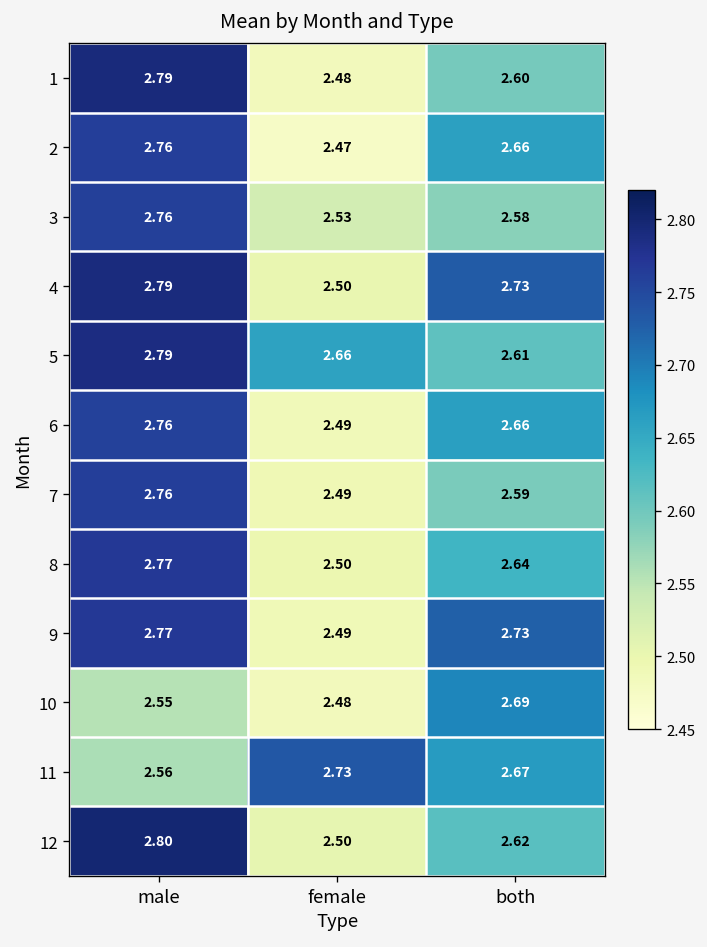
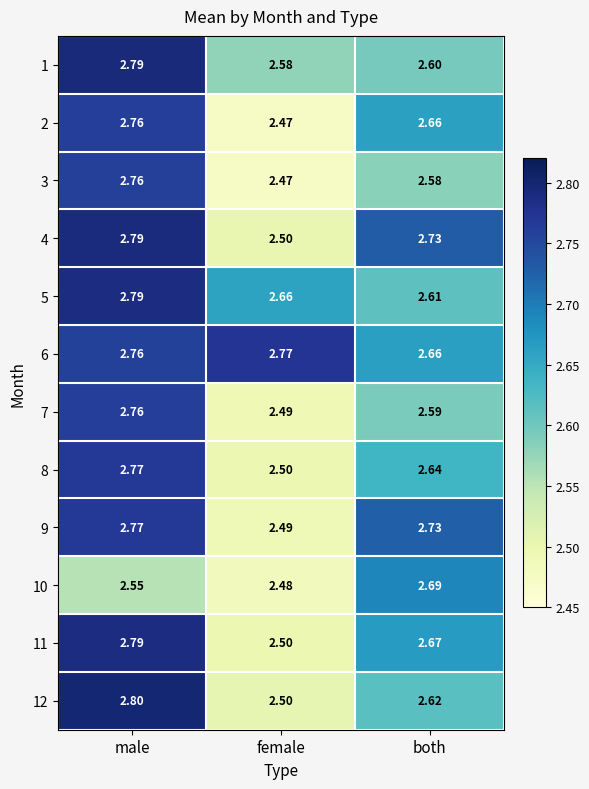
1, female: 2.48 -> 2.58
3, female: 2.53 -> 2.47
6, female: 2.49 -> 2.77
11, male: 2.56 -> 2.79
11, female: 2.73 -> 2.50
